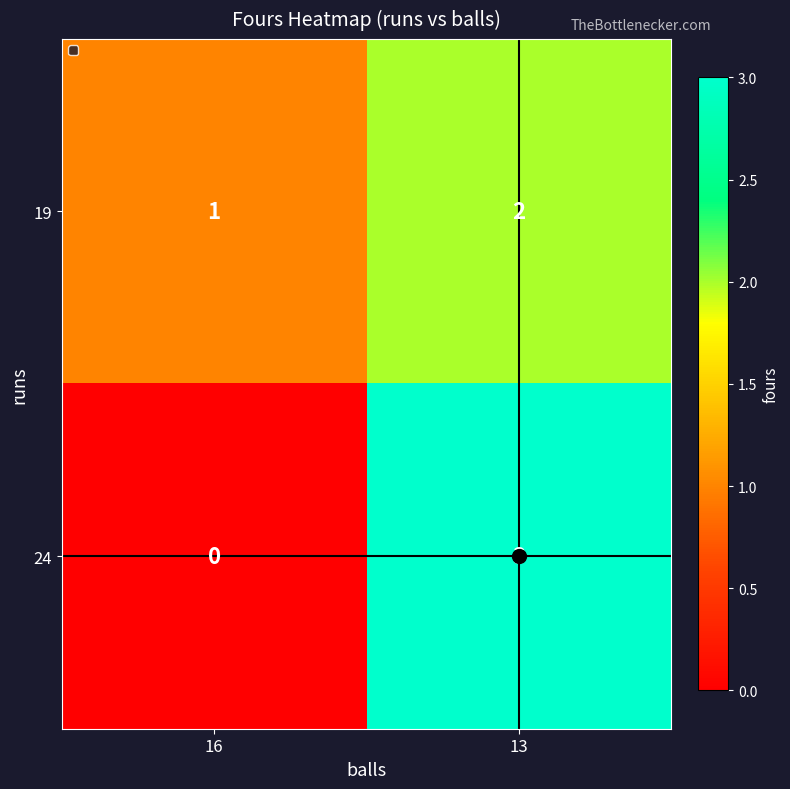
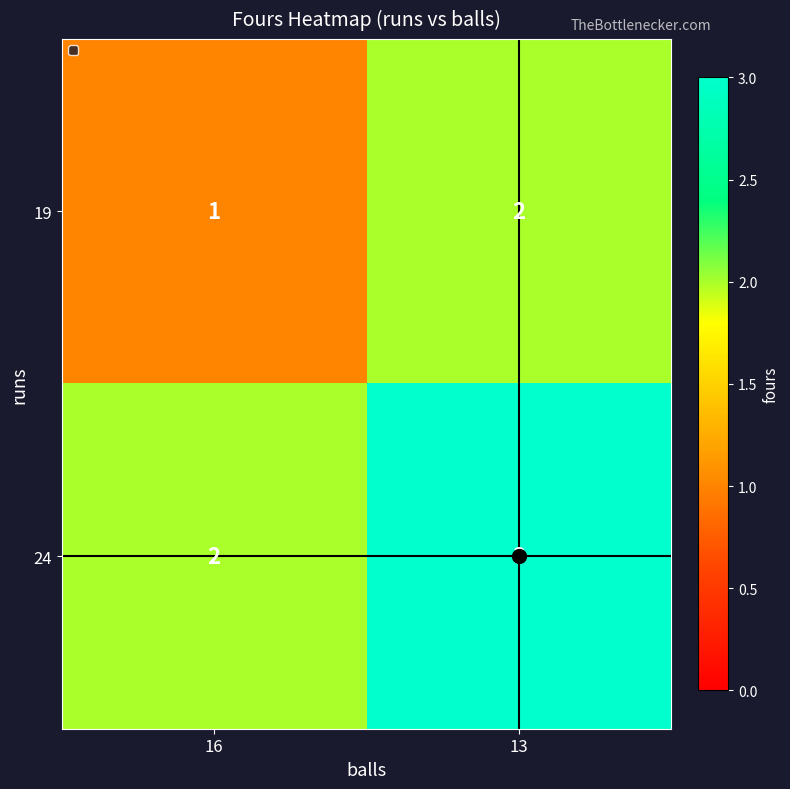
24, 16: 0 -> 2
